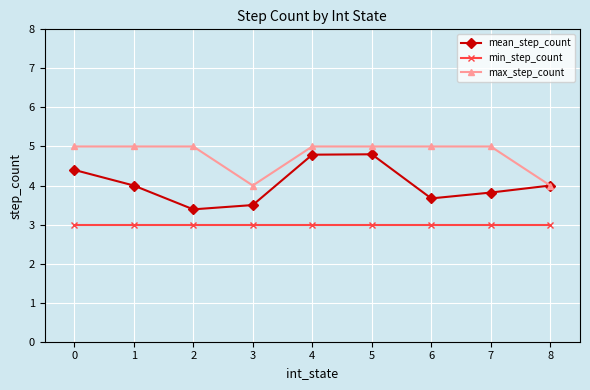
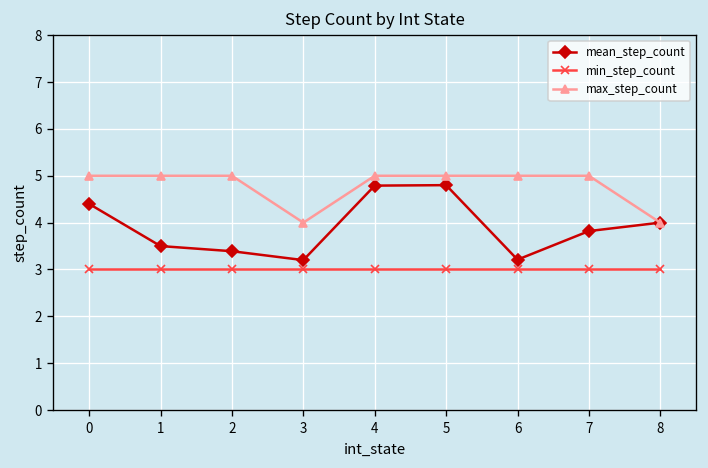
mean_step_count, 1: 4.0 -> 3.5
mean_step_count, 3: 3.5 -> 3.2
mean_step_count, 6: 3.7 -> 3.2
